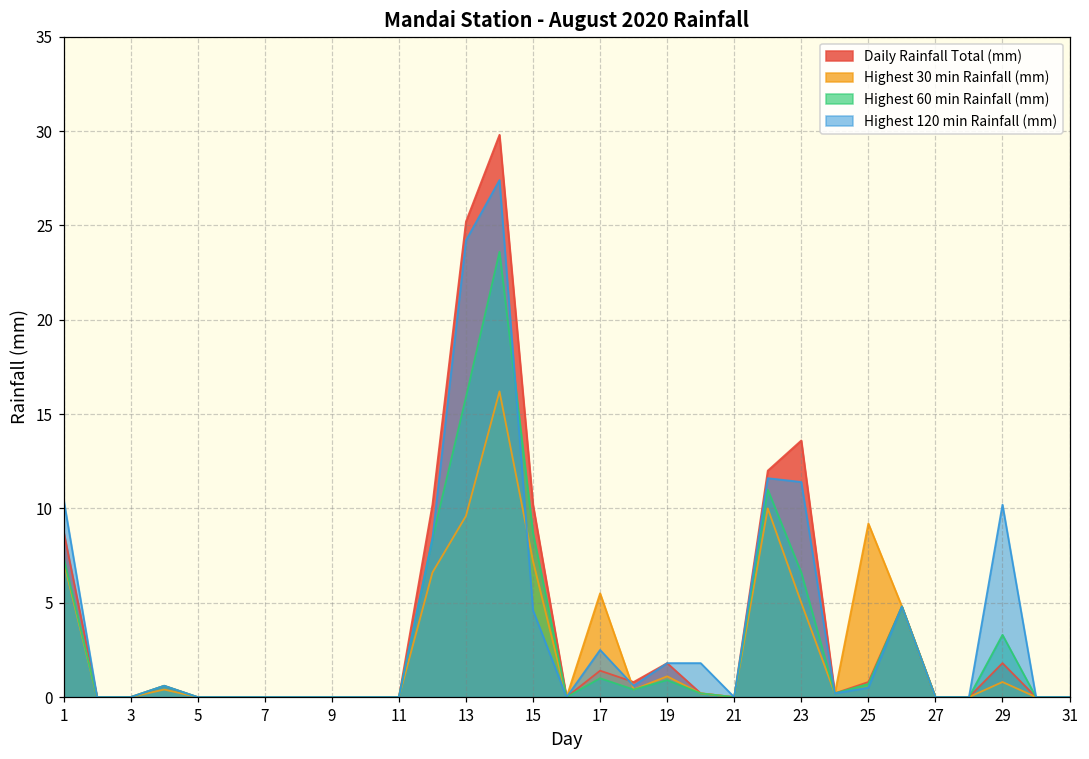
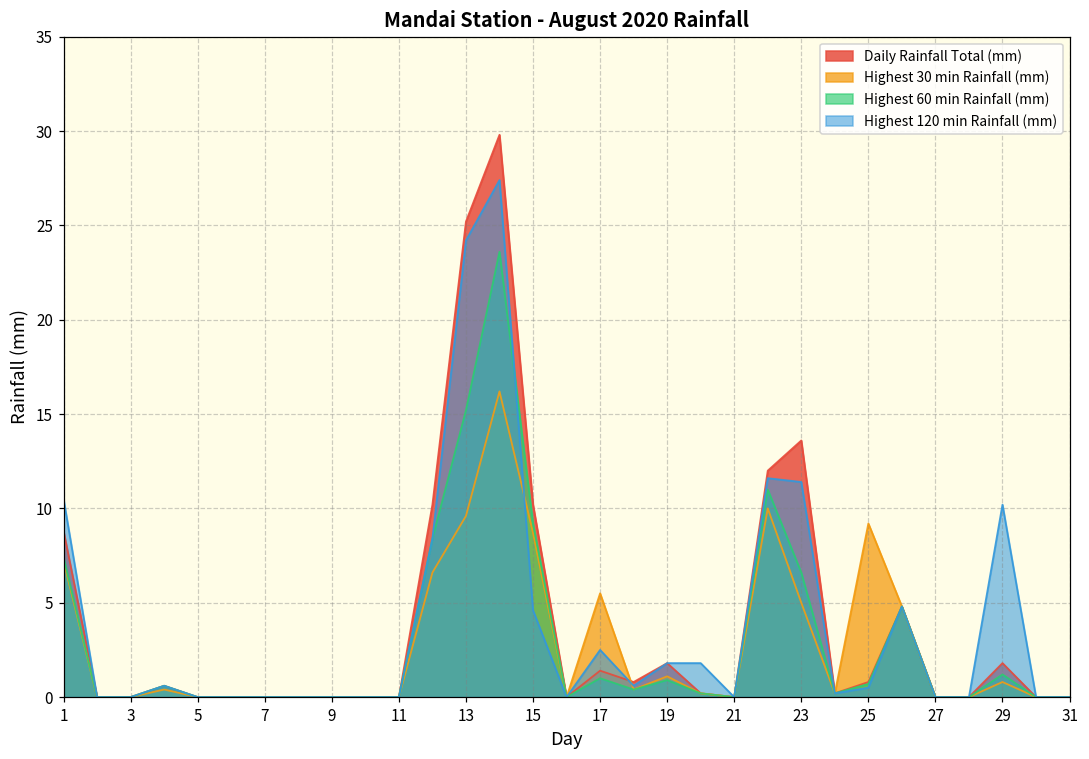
Highest 60 min Rainfall (mm), 13: 15.9 -> 15.2
Highest 30 min Rainfall (mm), 15: 7.2 -> 8.7
Highest 60 min Rainfall (mm), 15: 8.7 -> 9.2
Highest 60 min Rainfall (mm), 29: 3.3 -> 1.2
